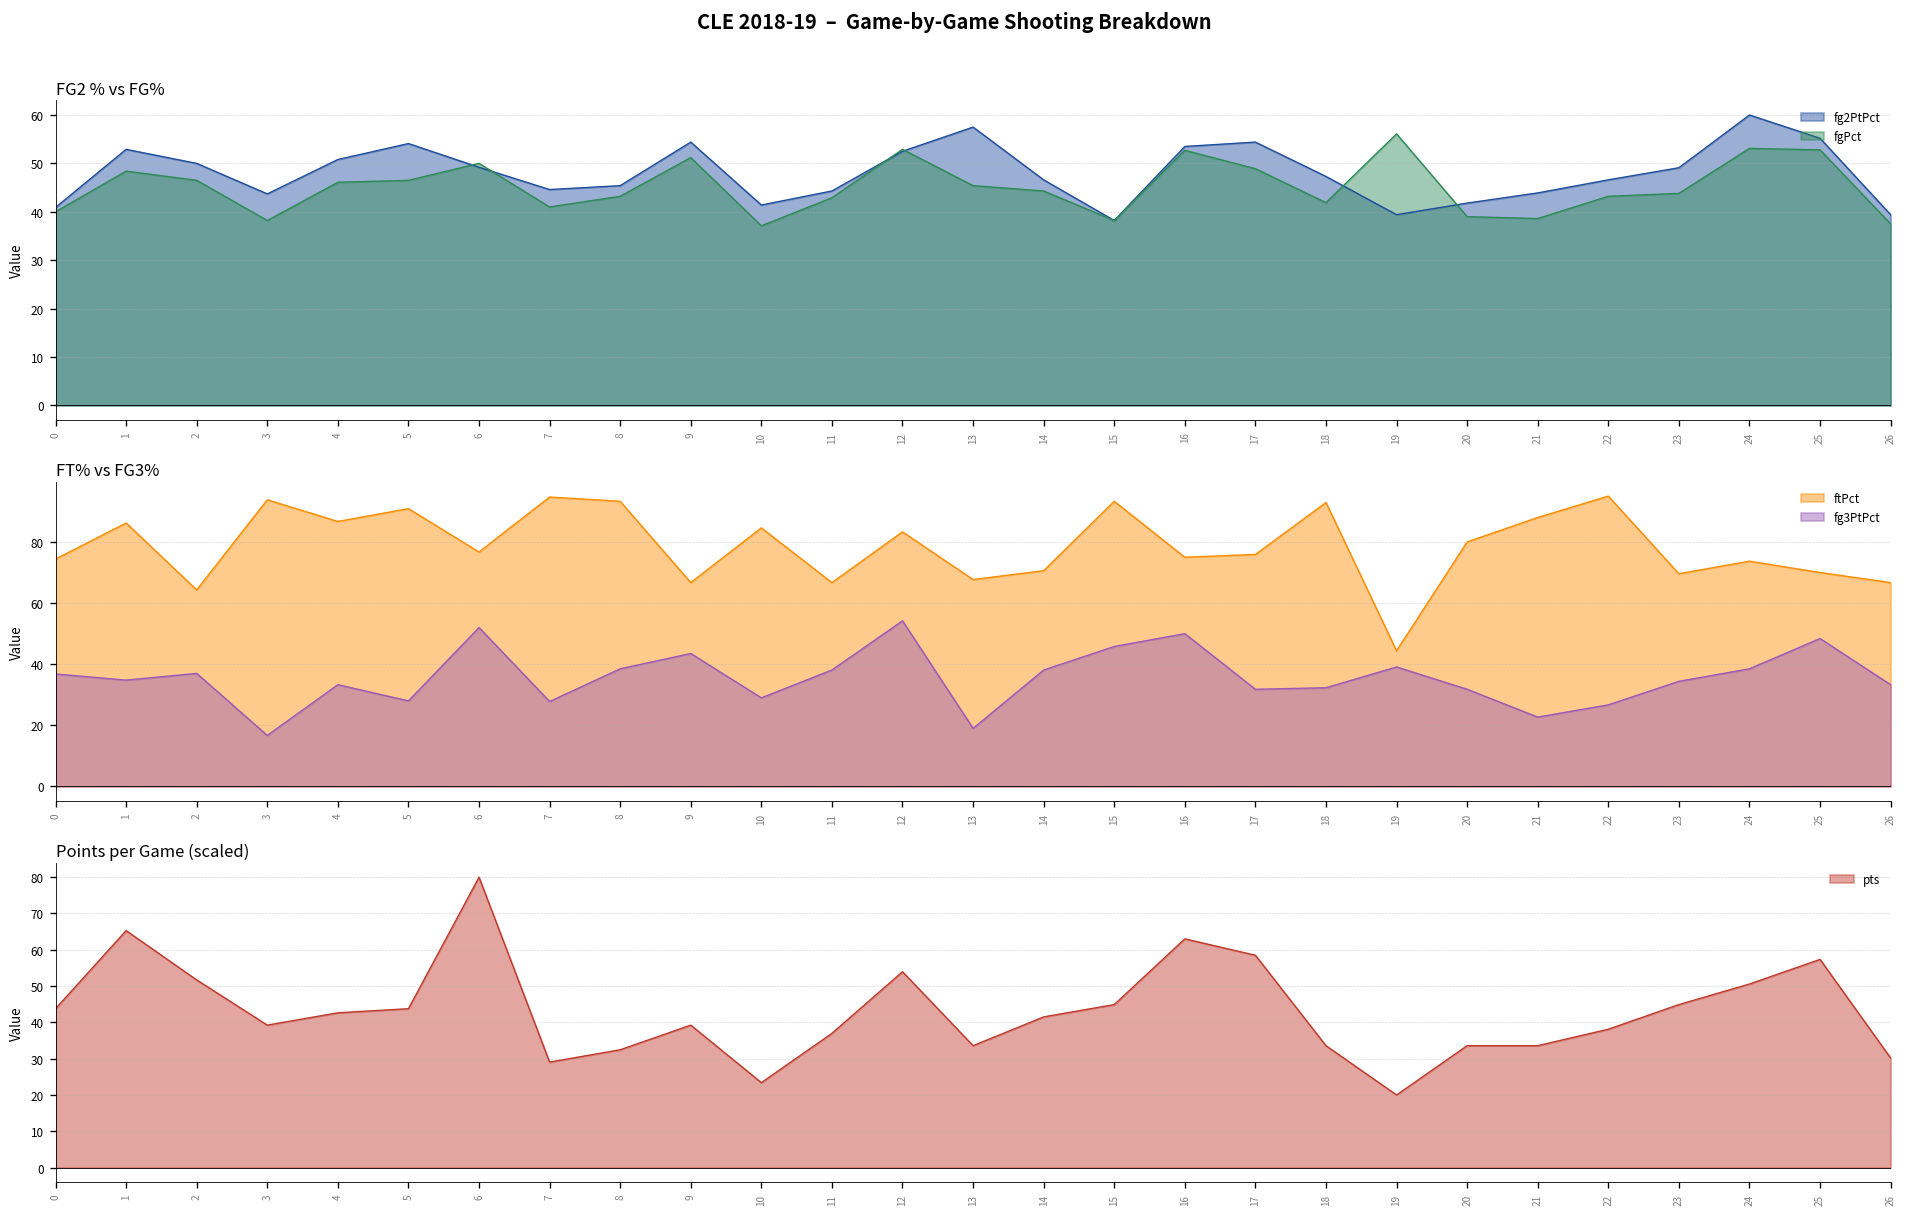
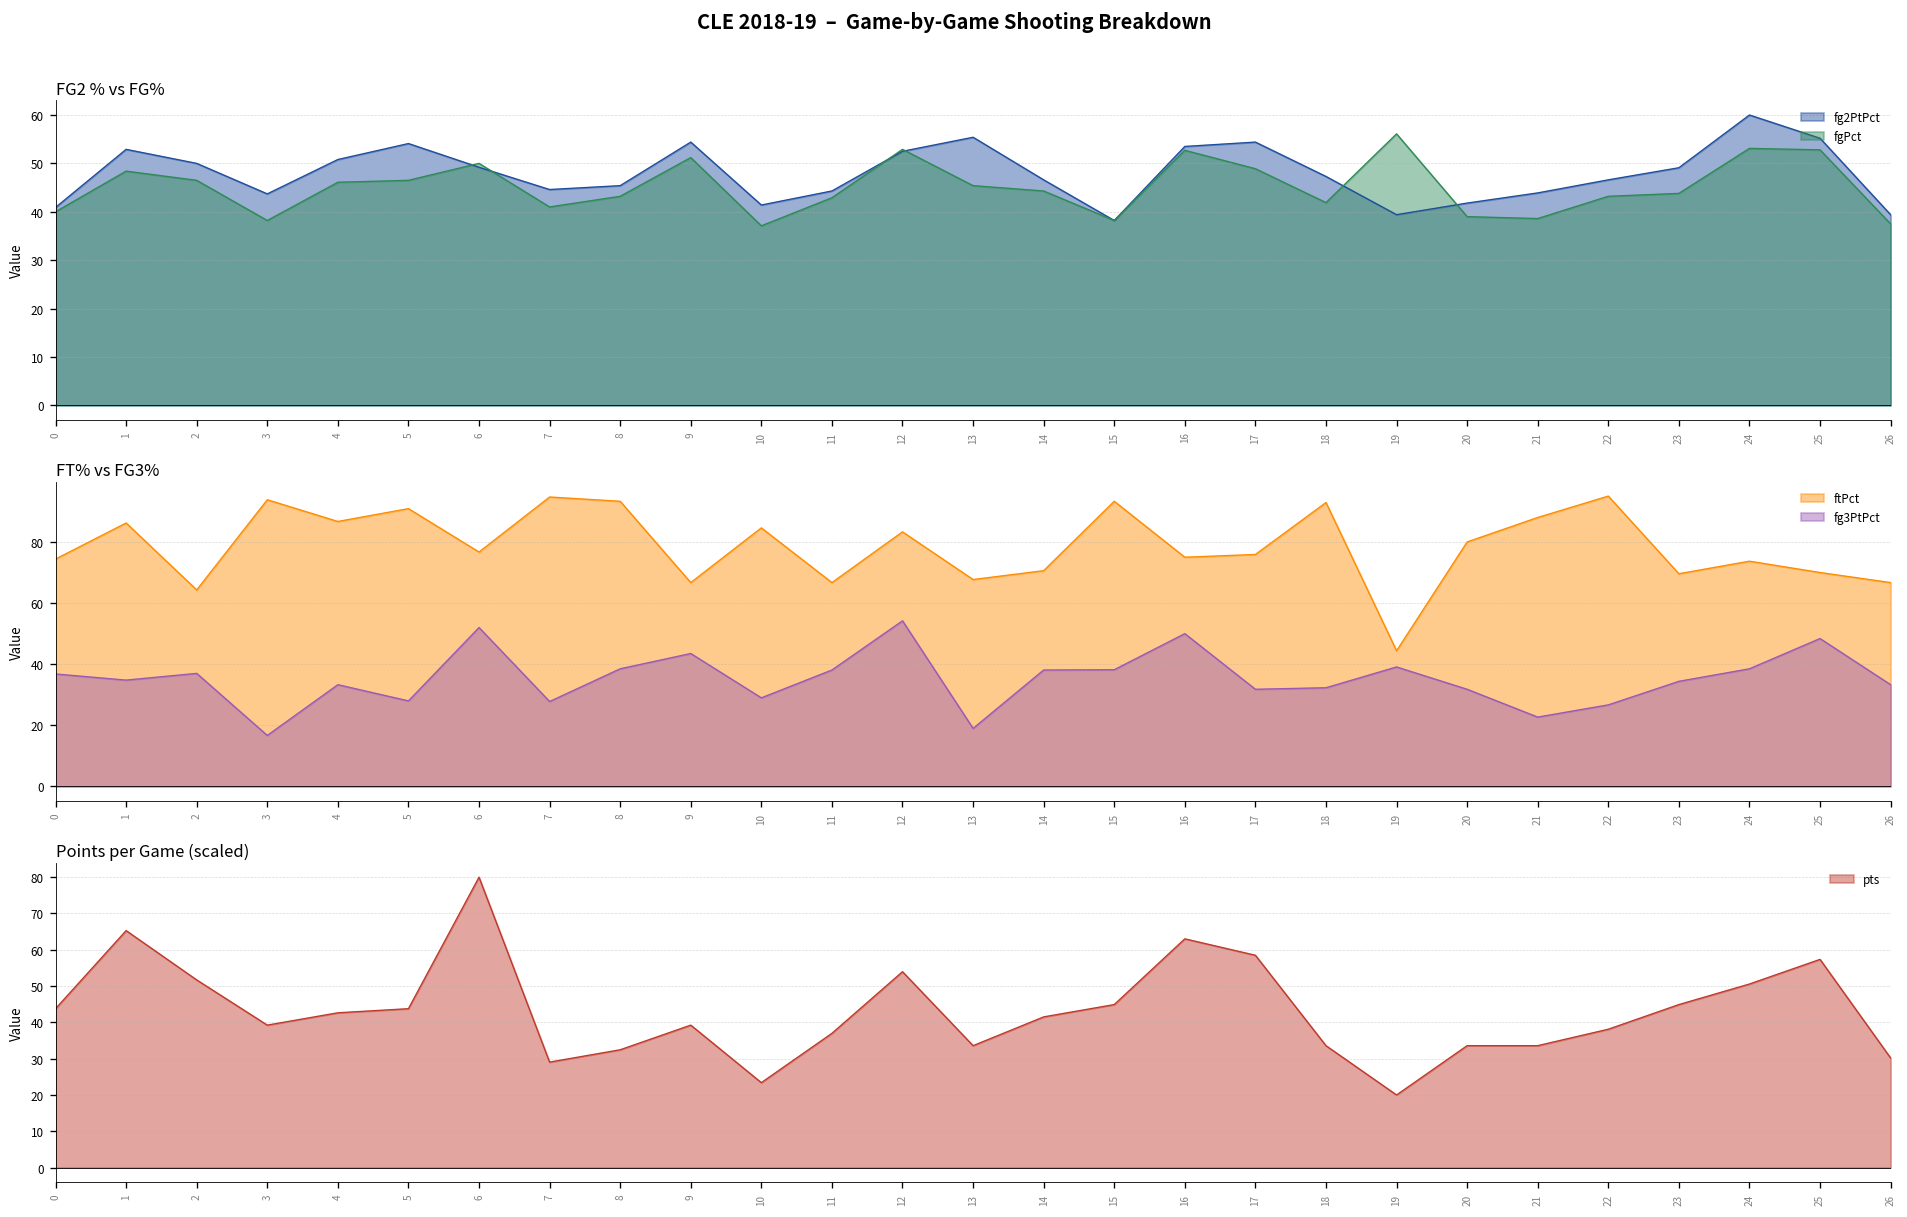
FG2 % vs FG%, fg2PtPct, 13: 58 -> 55
FT% vs FG3%, fg3PtPct, 15: 46 -> 38
